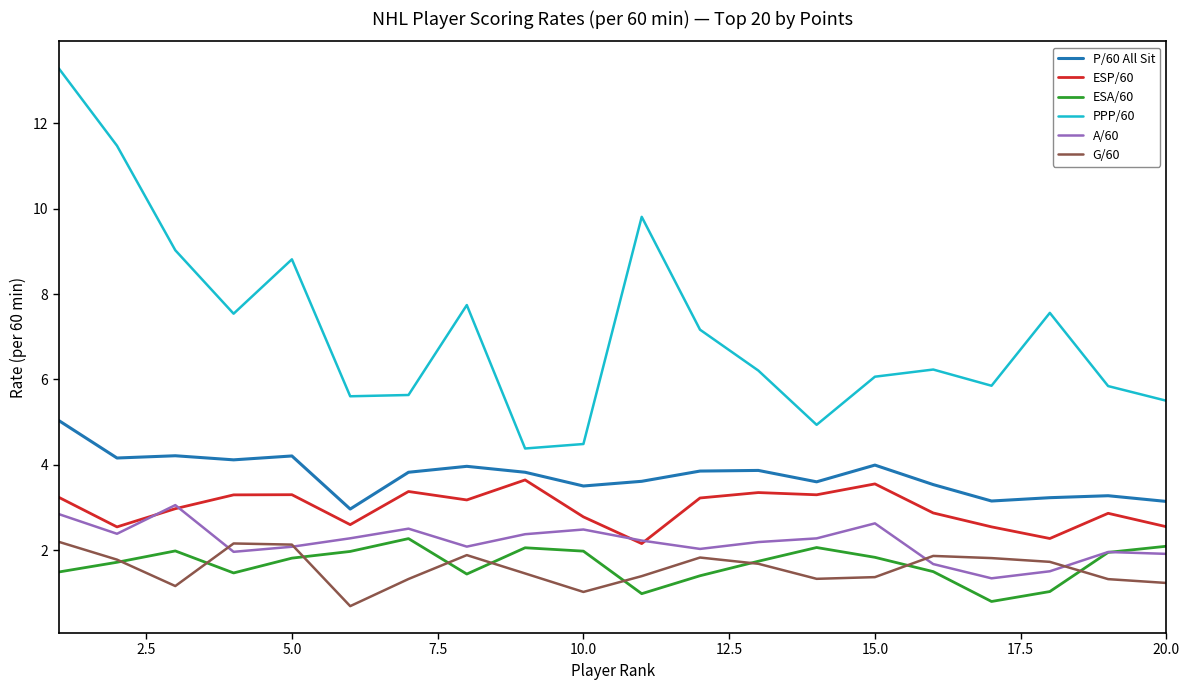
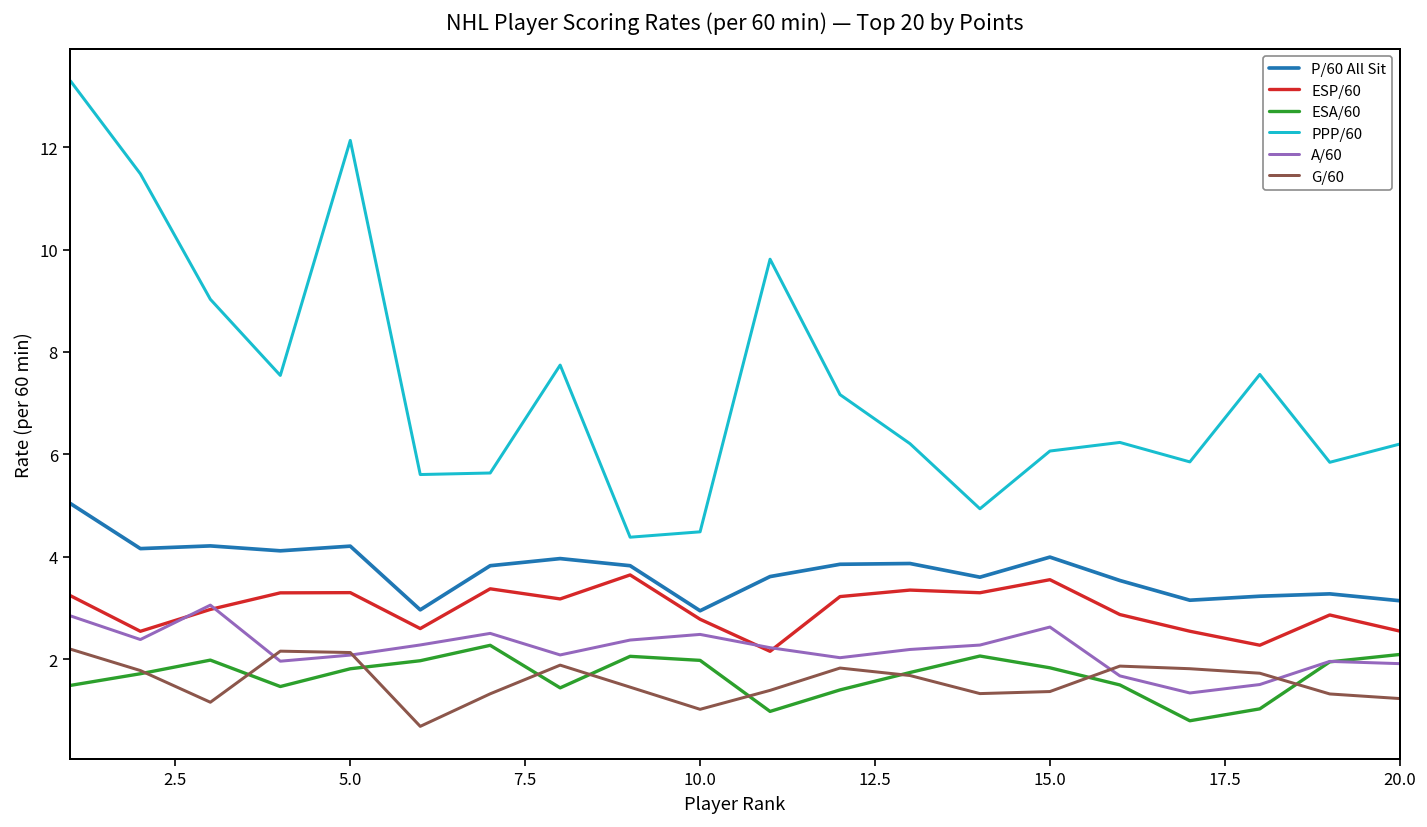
PPP/60, 5.0: 8.8 -> 12.1
P/60 All Sit, 10.0: 3.5 -> 2.9
PPP/60, 20.0: 5.5 -> 6.2
